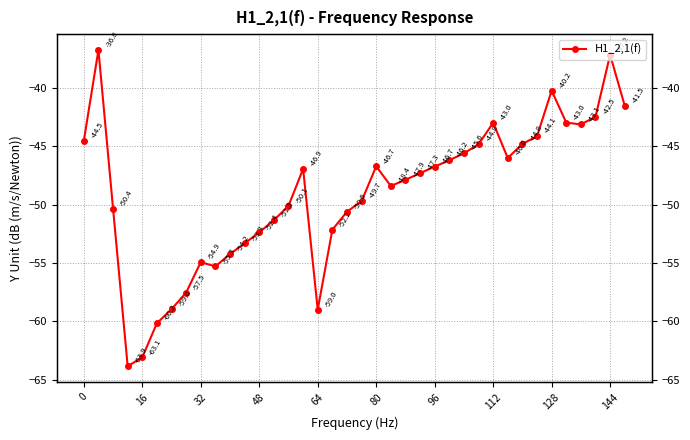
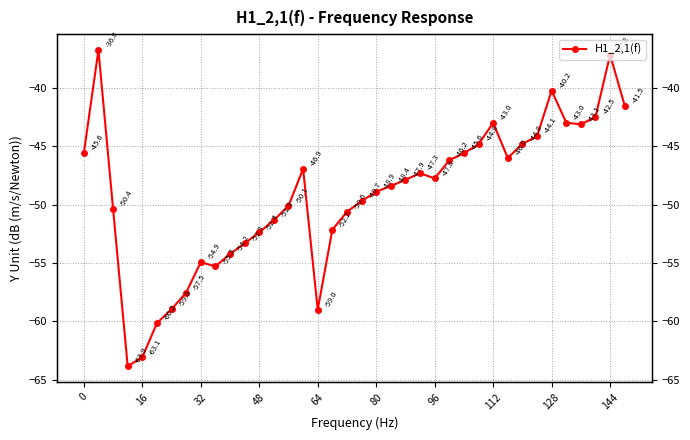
0: -44.5 -> -45.6
80: -46.7 -> -48.9
96: -46.7 -> -47.8
